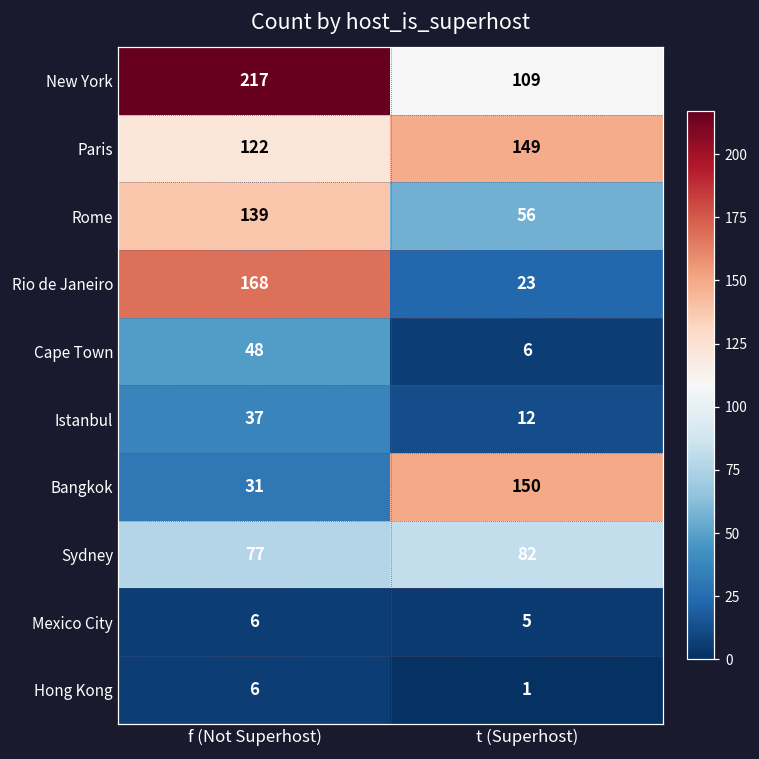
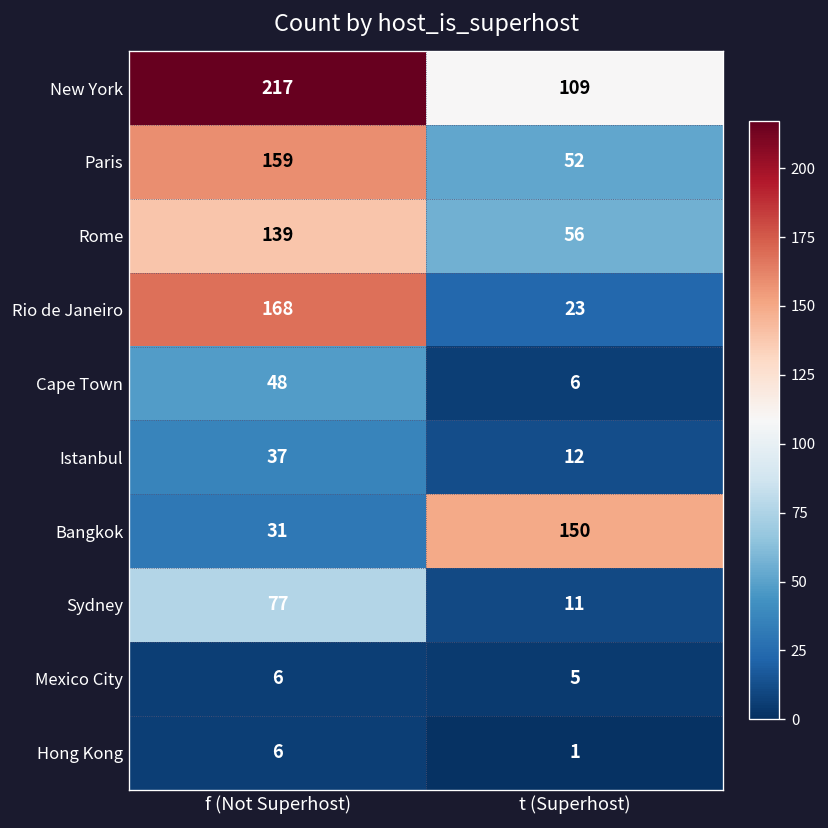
Paris, f (Not Superhost): 122 -> 159
Paris, t (Superhost): 149 -> 52
Sydney, t (Superhost): 82 -> 11
